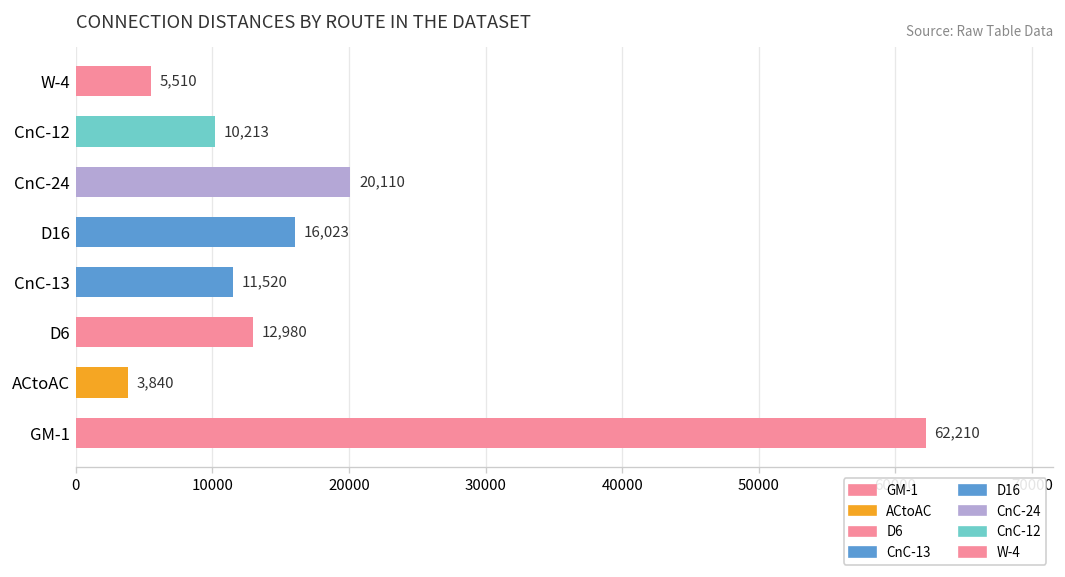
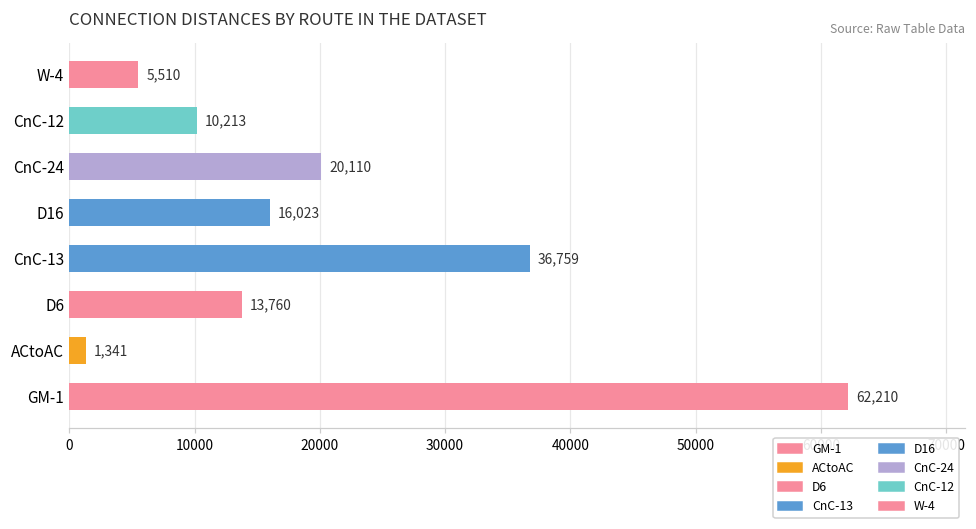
CnC-13: 11,520 -> 36,759
D6: 12,980 -> 13,760
ACtoAC: 3,840 -> 1,341
